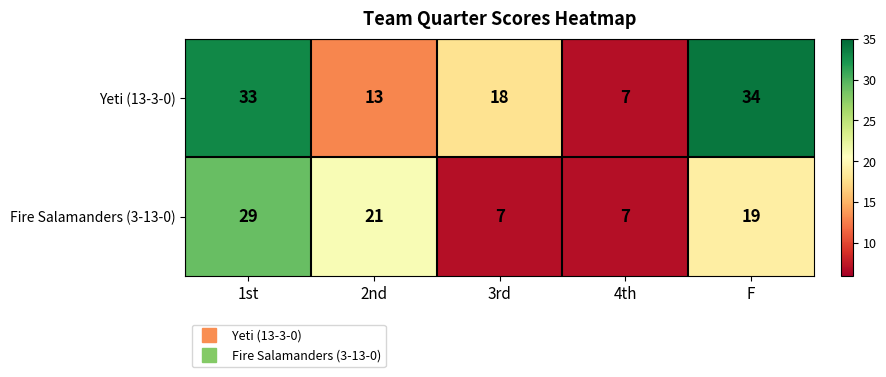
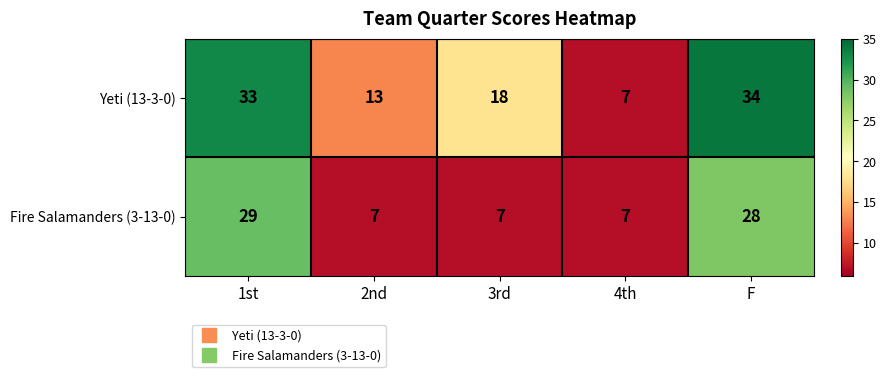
Fire Salamanders (3-13-0), 2nd: 21 -> 7
Fire Salamanders (3-13-0), F: 19 -> 28
